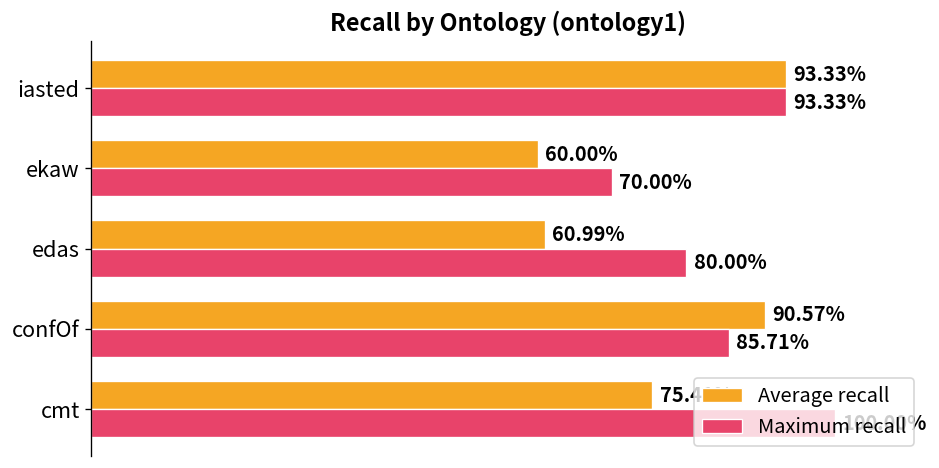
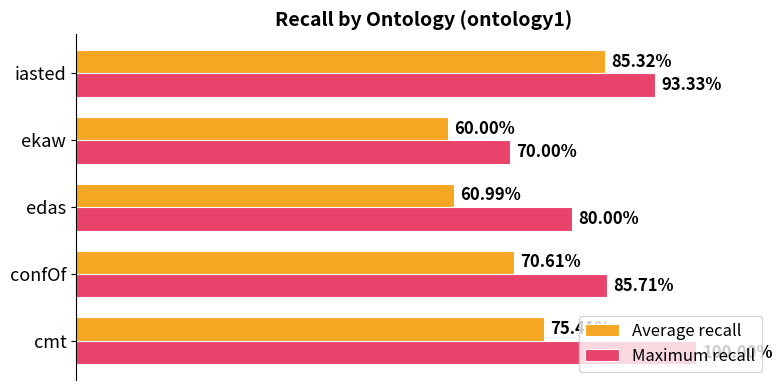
Average recall, iasted: 93.33% -> 85.32%
Average recall, confOf: 90.57% -> 70.61%
